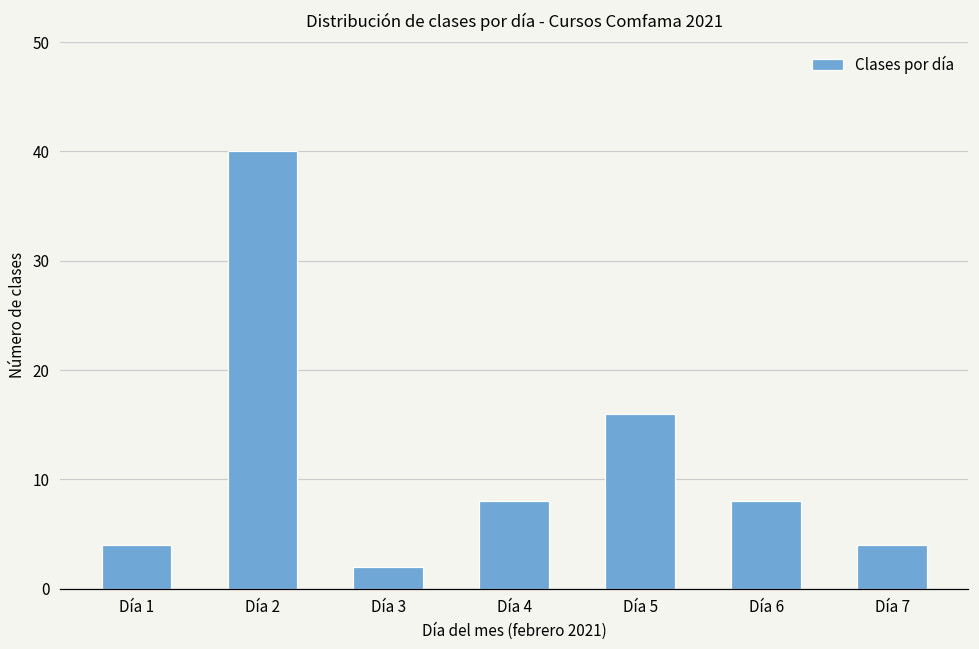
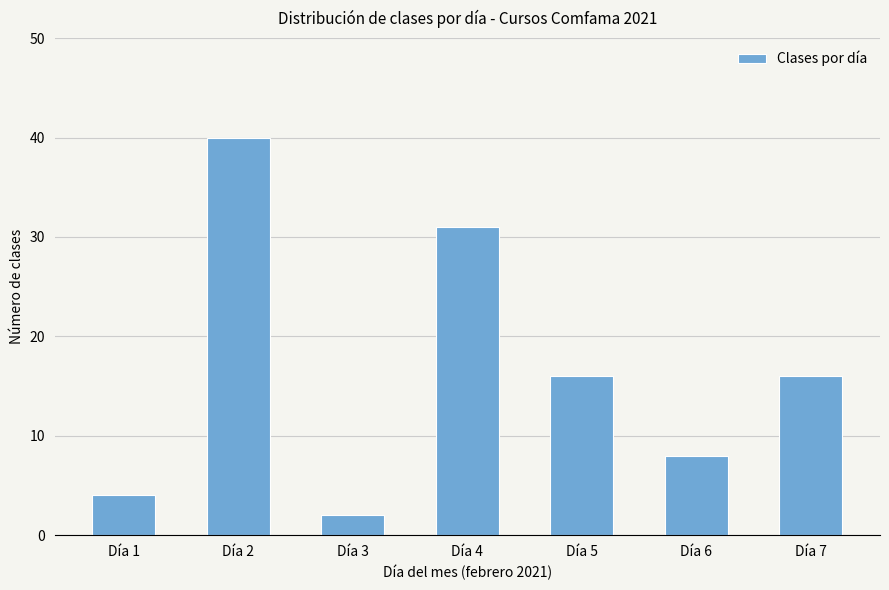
Día 4: 8 -> 31
Día 7: 4 -> 16
